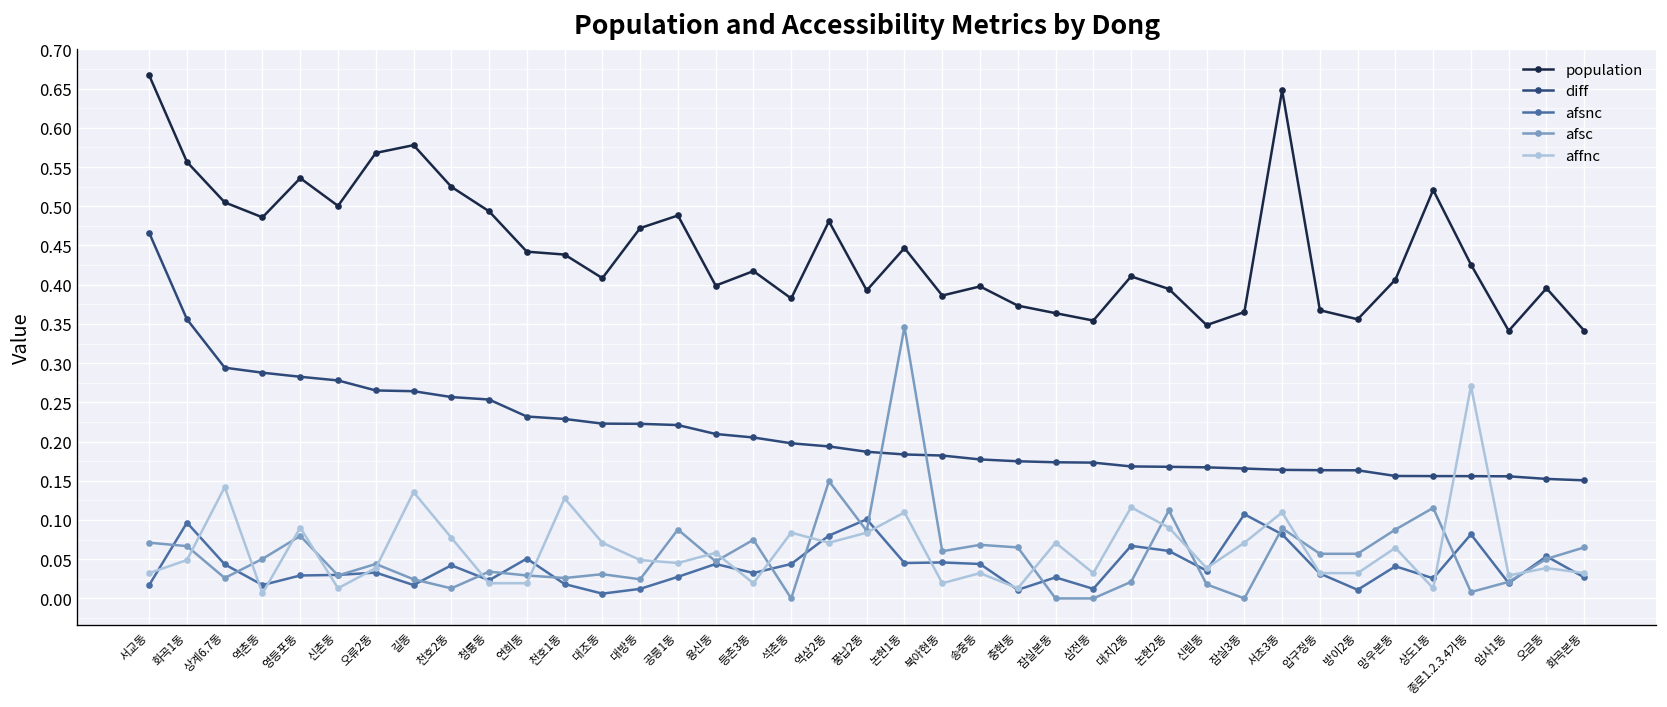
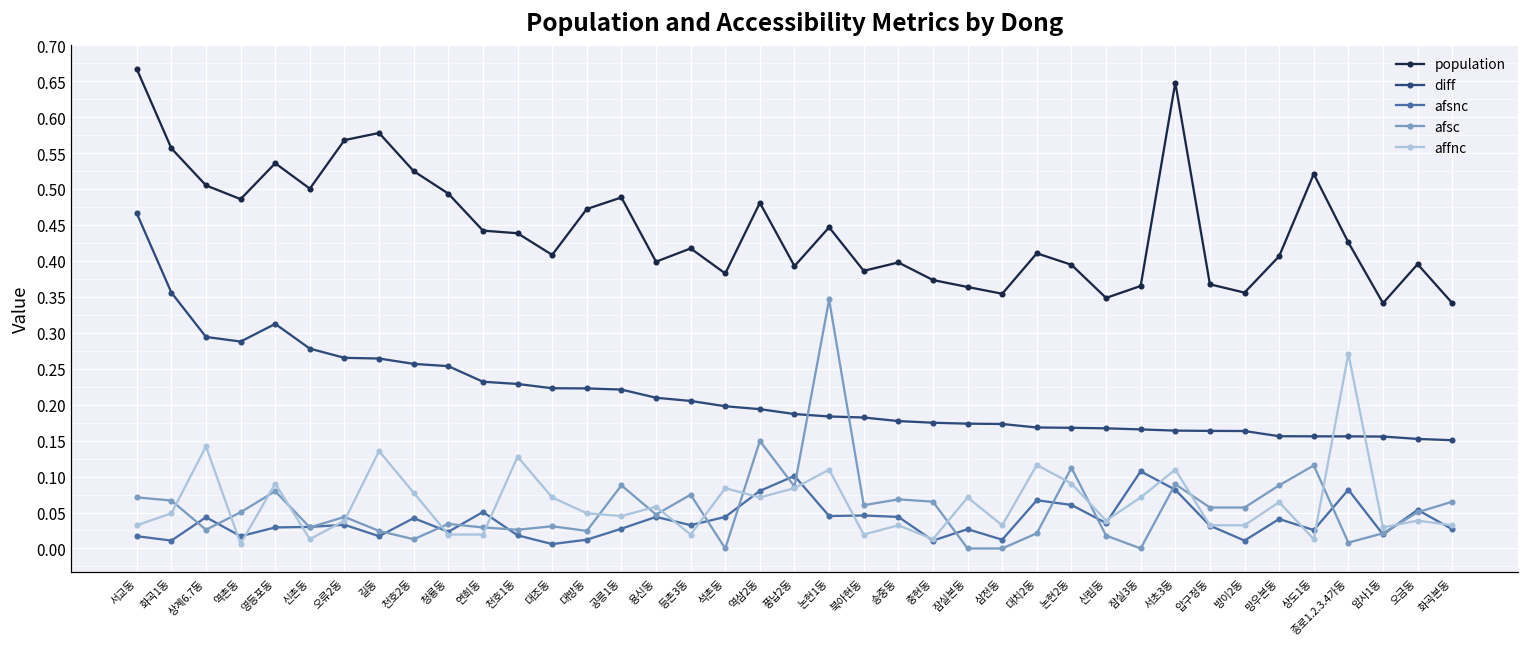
afsnc, 화곡1동: 0.10 -> 0.01
diff, 영등포동: 0.28 -> 0.31
